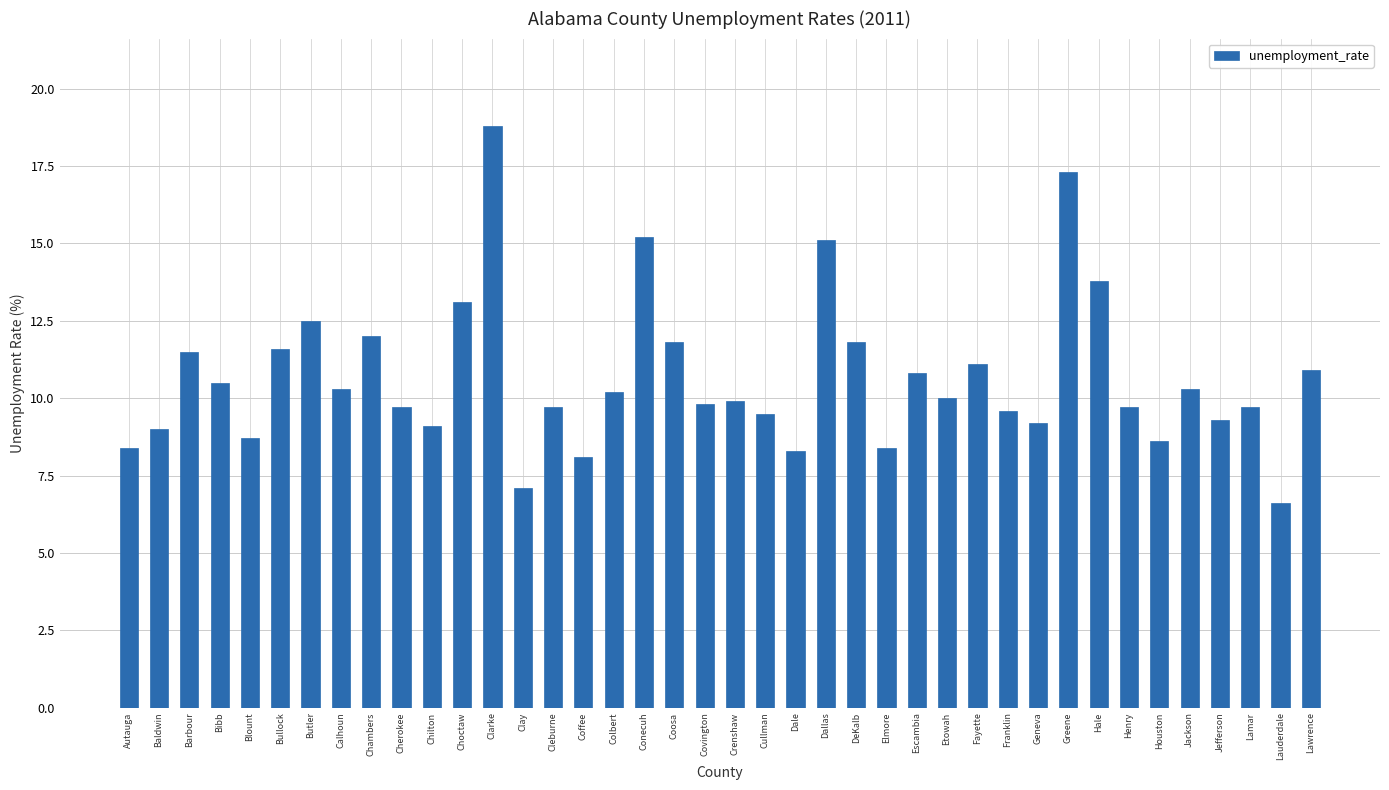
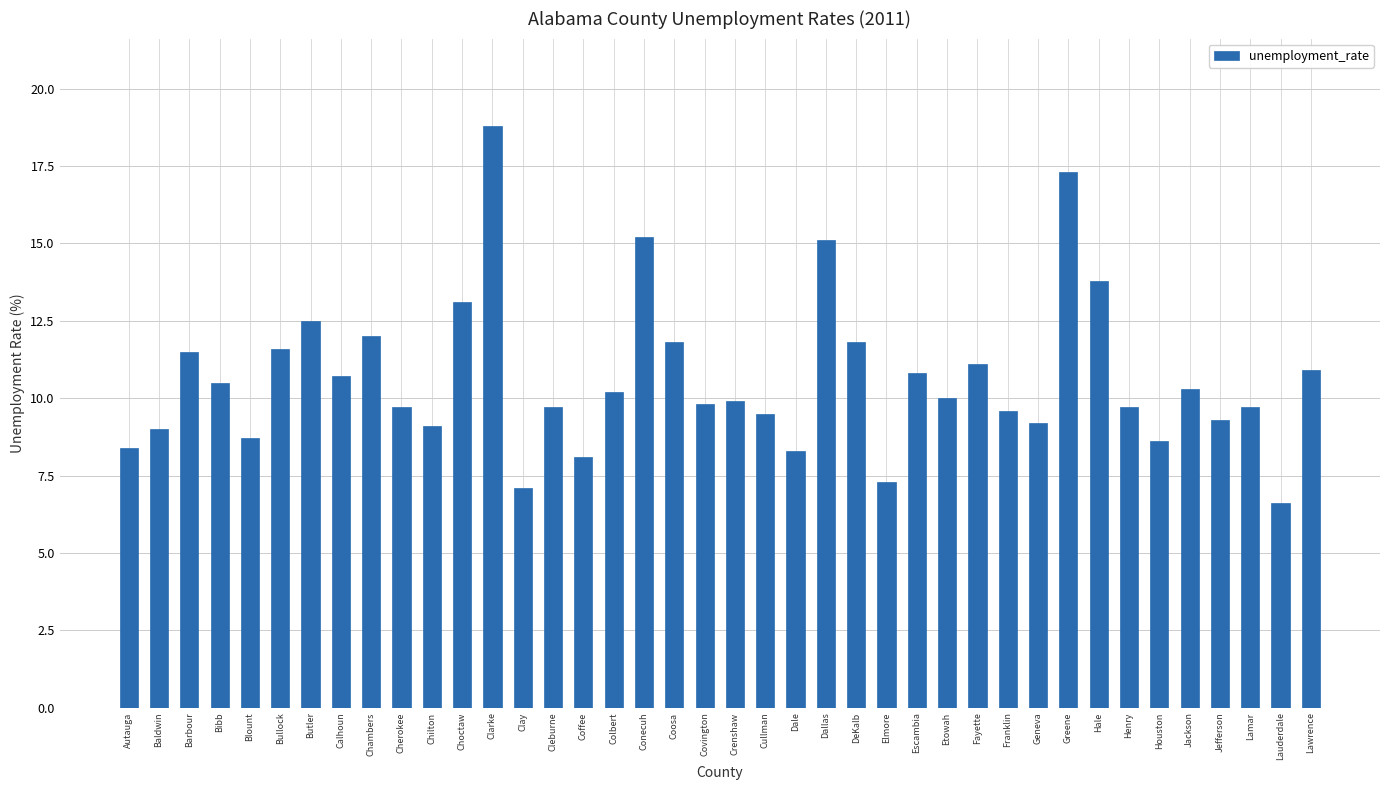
Calhoun: 10.3 -> 10.7
Elmore: 8.4 -> 7.3
